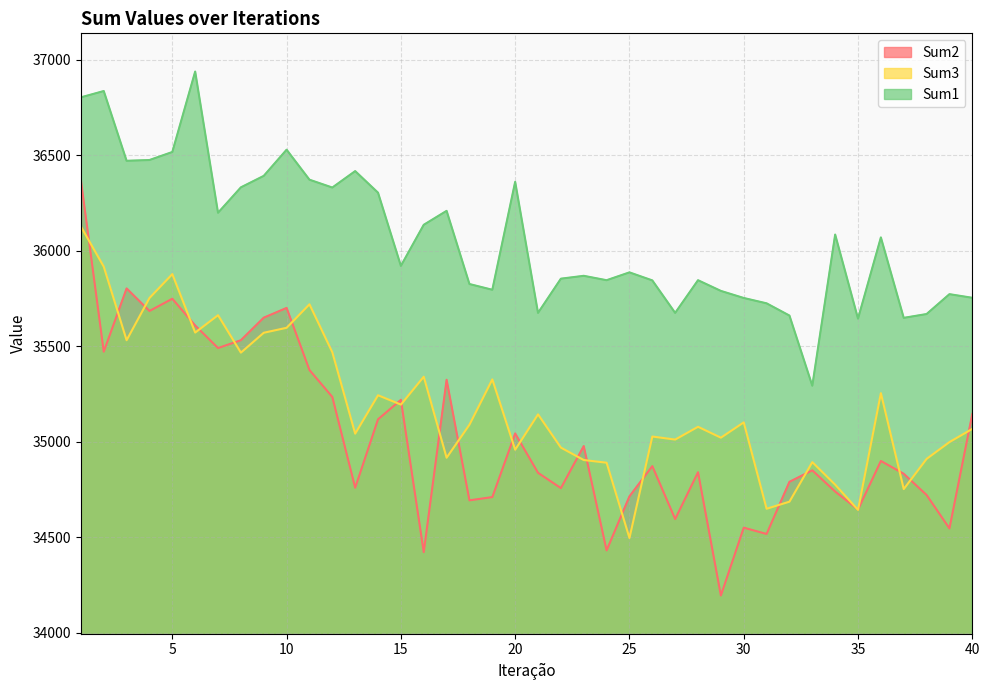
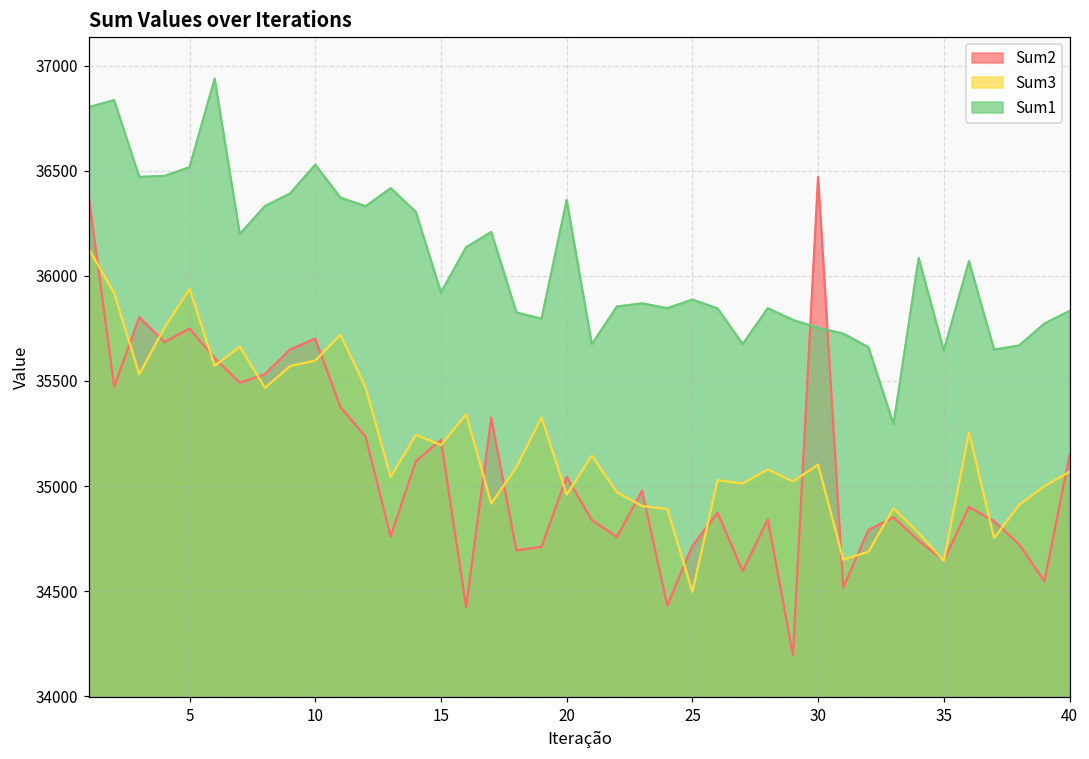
Sum3, 5: 35880 -> 35940
Sum2, 30: 34550 -> 36470
Sum1, 40: 35750 -> 35830
